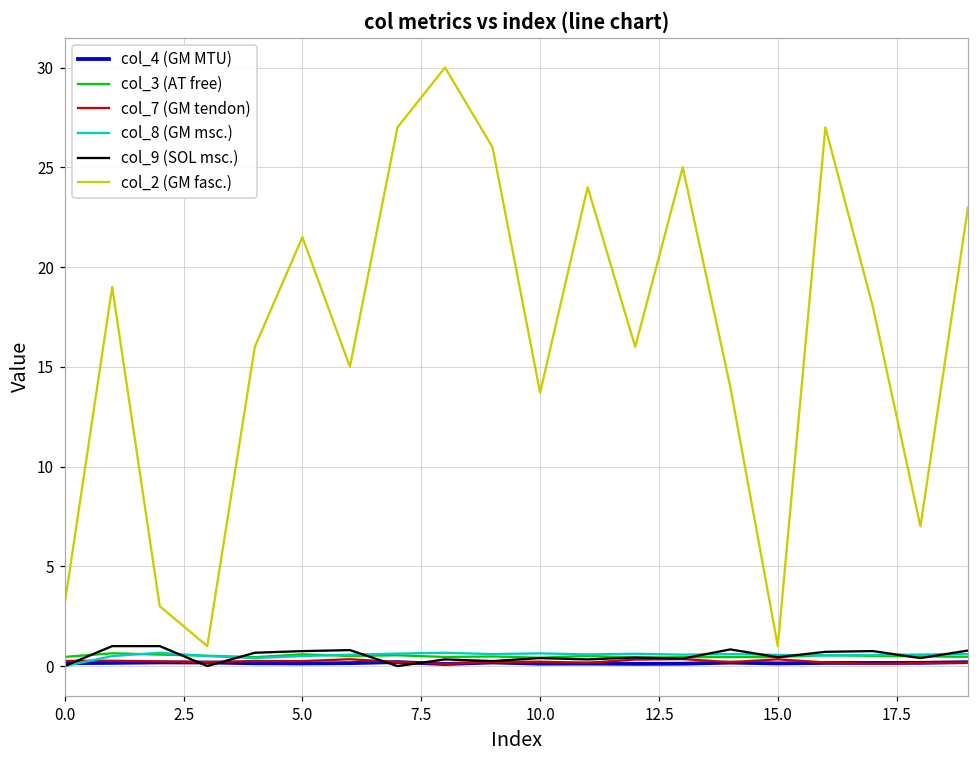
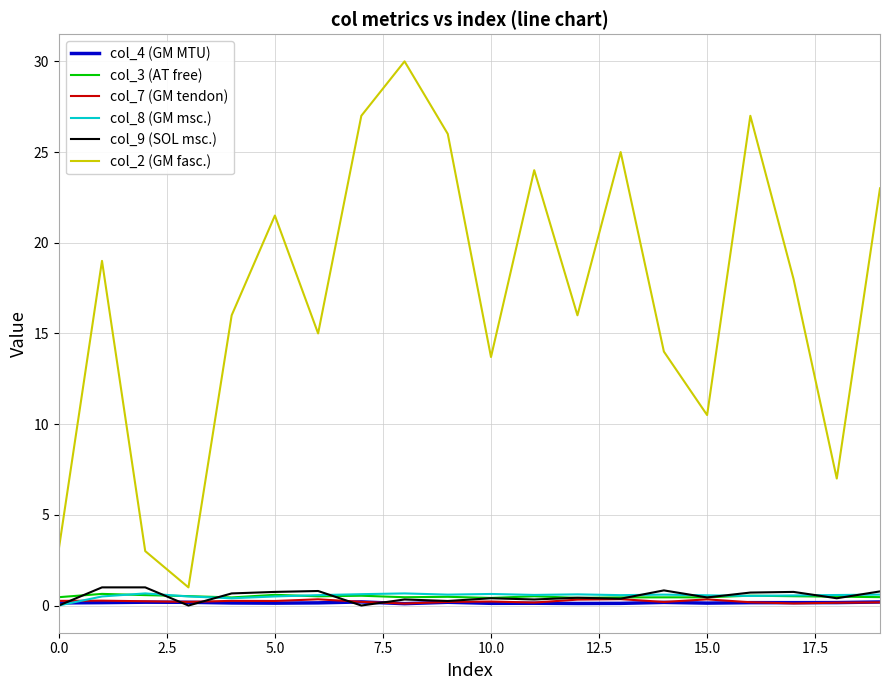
col_2 (GM fasc.), 15.0: 1.0 -> 10.5
